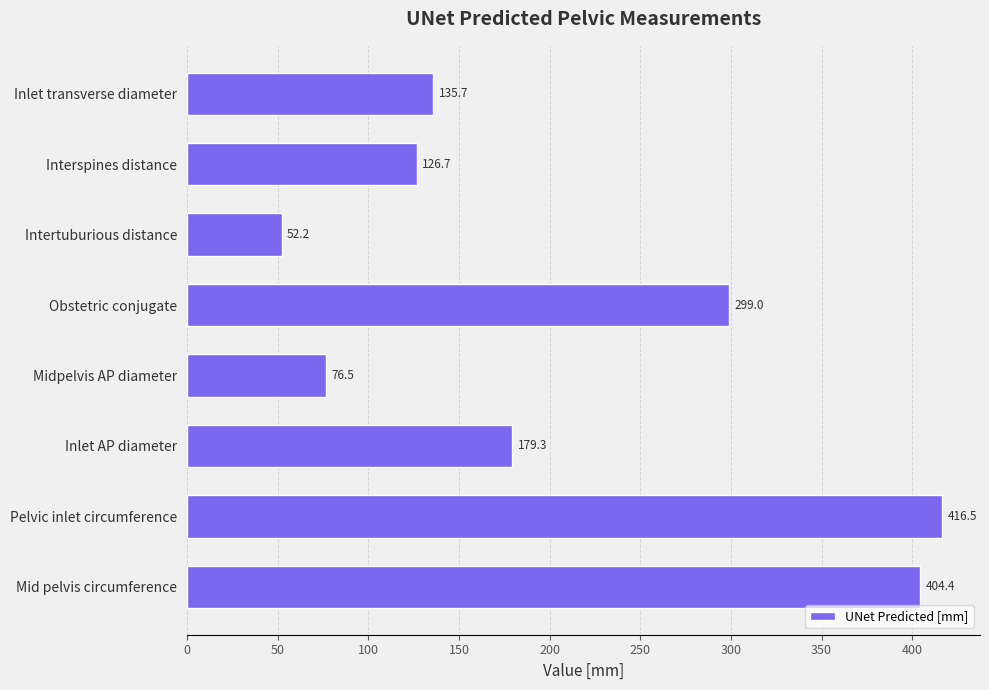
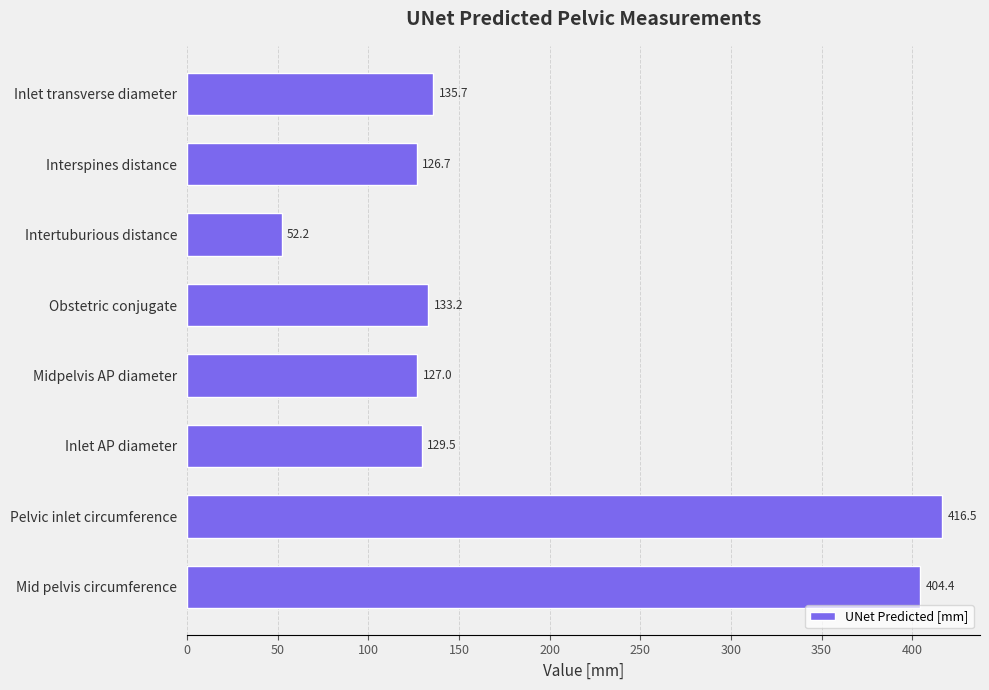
Obstetric conjugate: 299.0 -> 133.2
Midpelvis AP diameter: 76.5 -> 127.0
Inlet AP diameter: 179.3 -> 129.5
